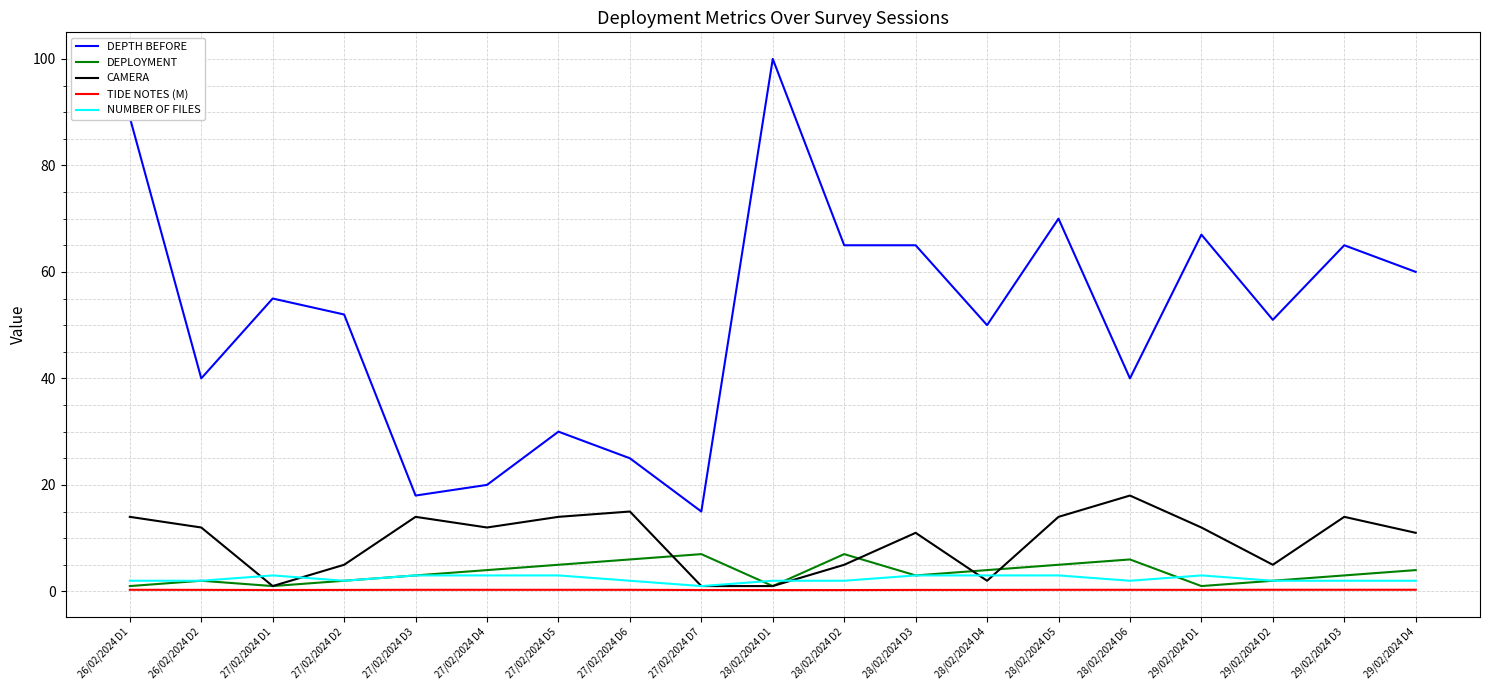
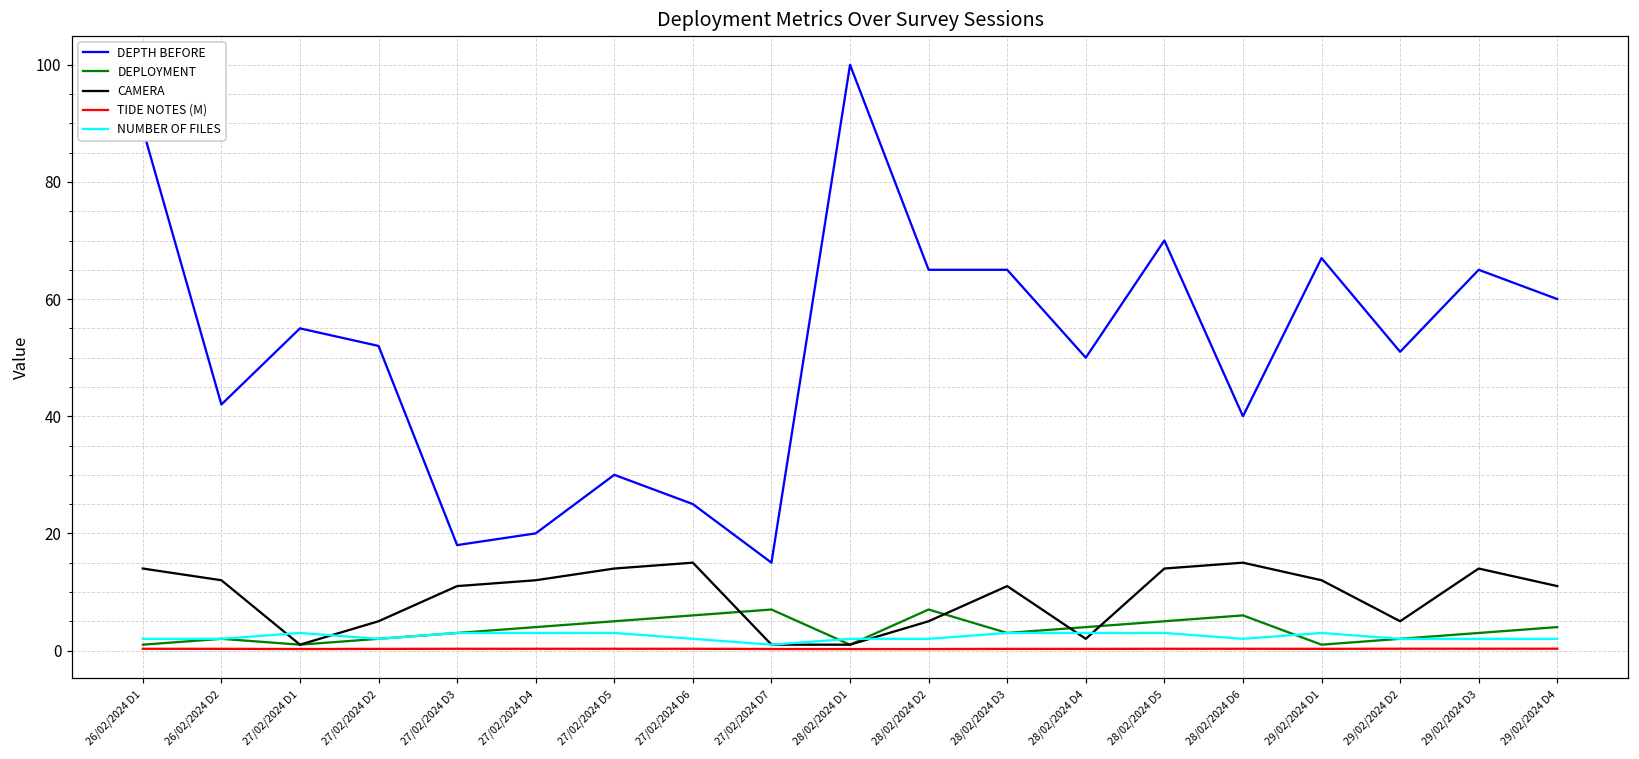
DEPTH BEFORE, 26/02/2024 D2: 40 -> 42
CAMERA, 27/02/2024 D3: 14 -> 11
CAMERA, 28/02/2024 D6: 18 -> 15
